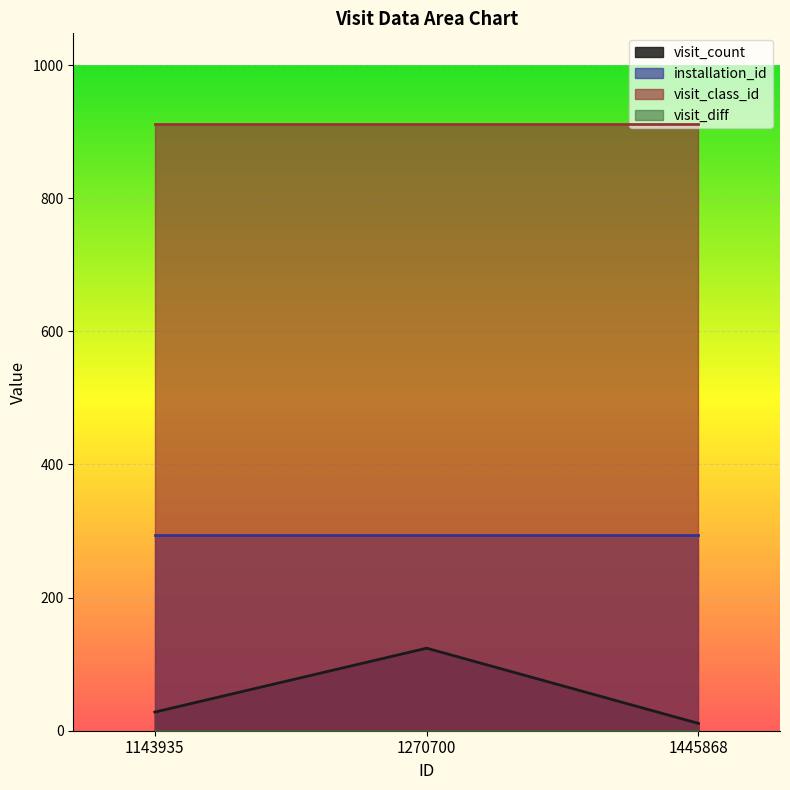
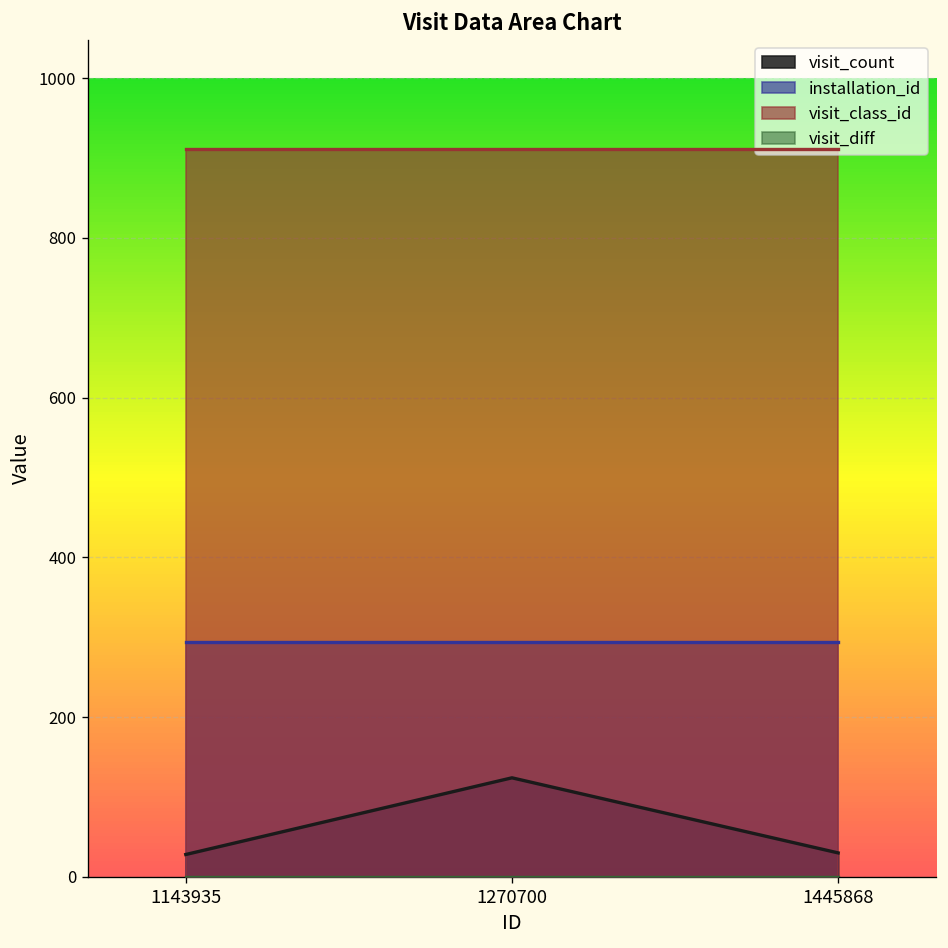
visit_count, 1445868: 10 -> 30
